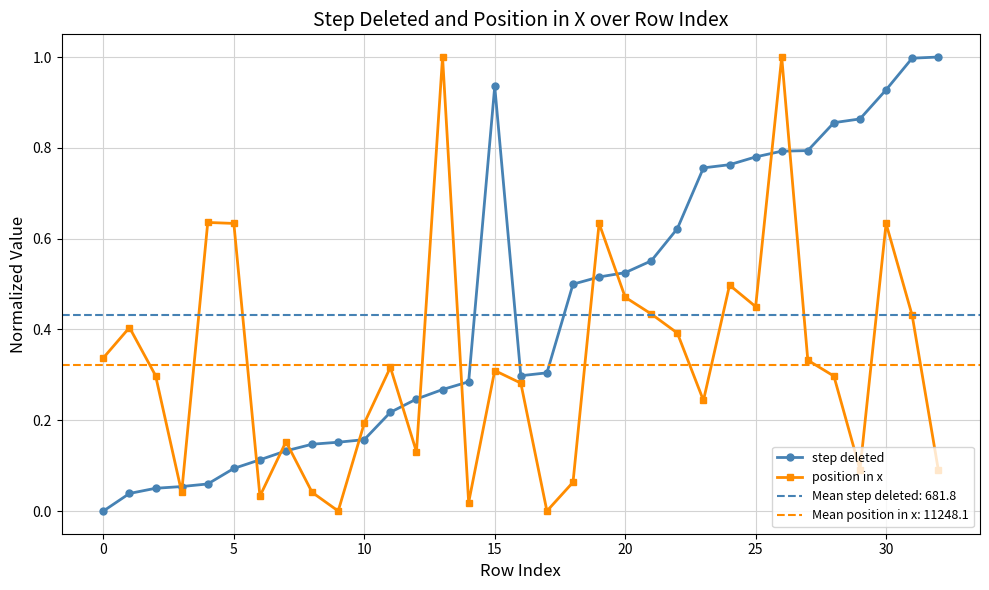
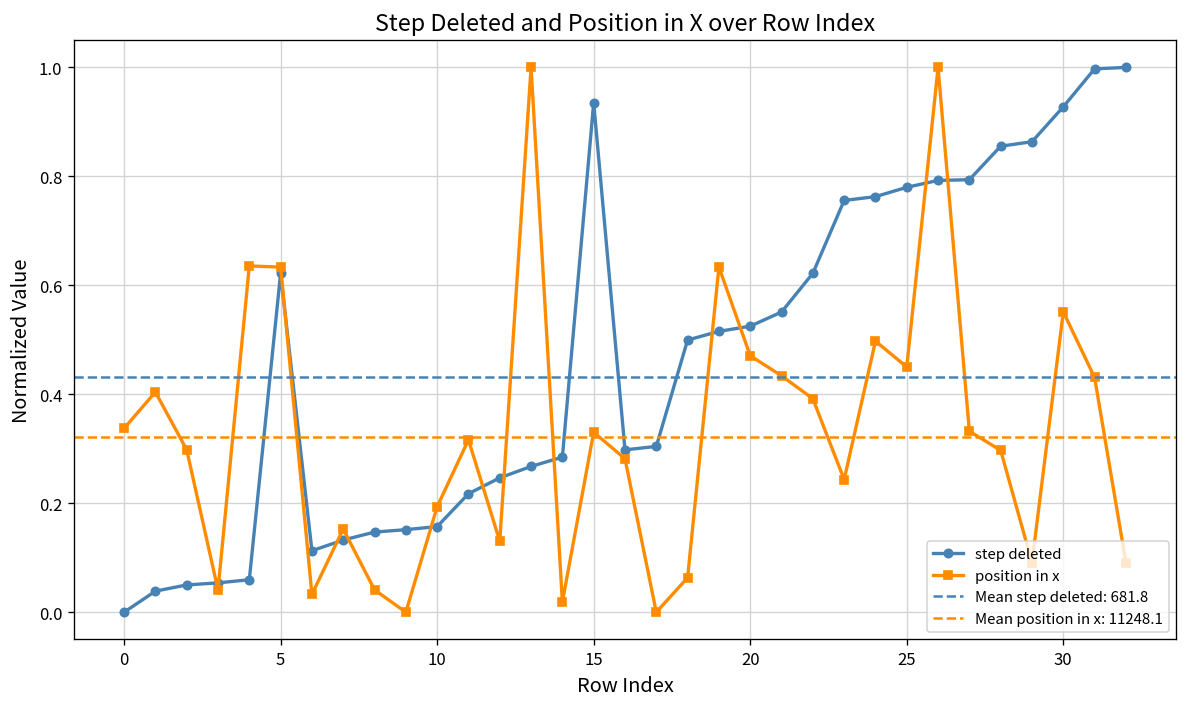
step deleted, 5: 0.09 -> 0.62
position in x, 15: 0.31 -> 0.33
position in x, 30: 0.63 -> 0.55
